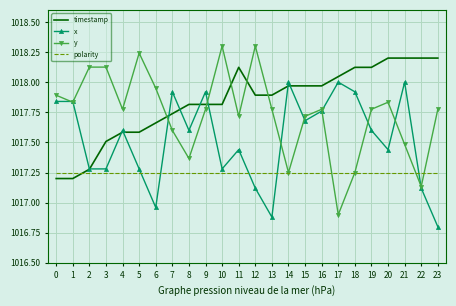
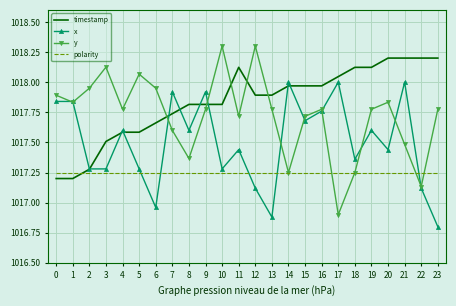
y, 2: 1018.13 -> 1017.95
y, 5: 1018.24 -> 1018.07
x, 18: 1017.92 -> 1017.36
